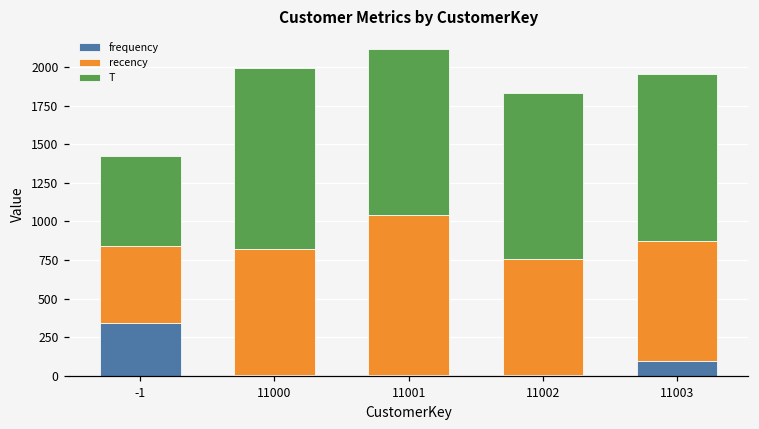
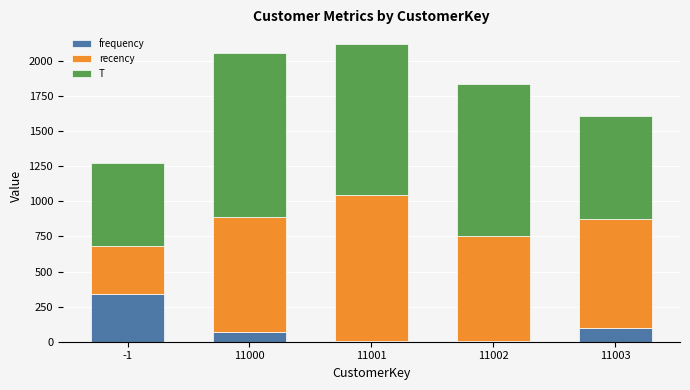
recency, -1: 500 -> 350
frequency, 11000: 0 -> 70
T, 11003: 1080 -> 730
